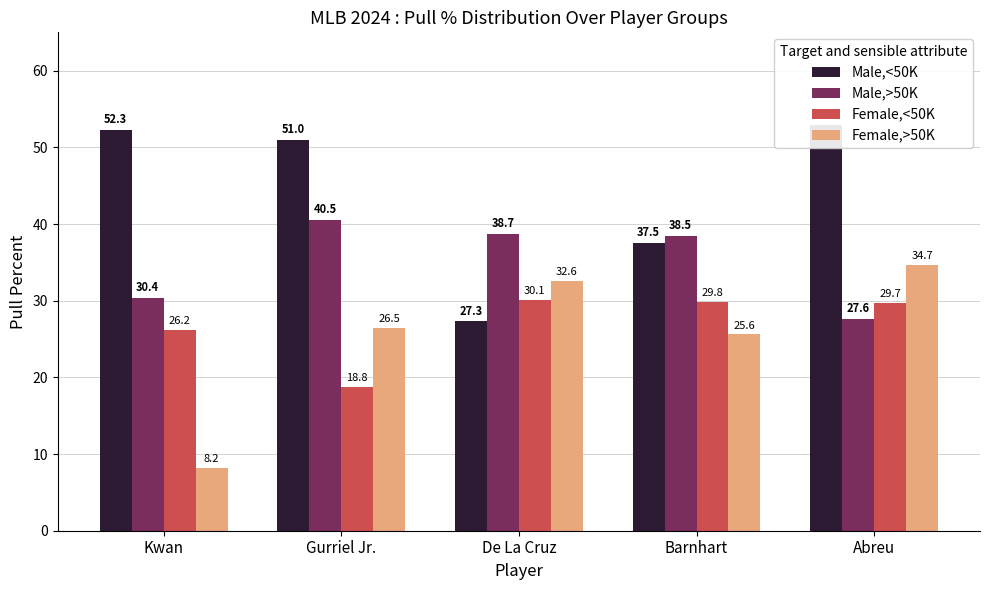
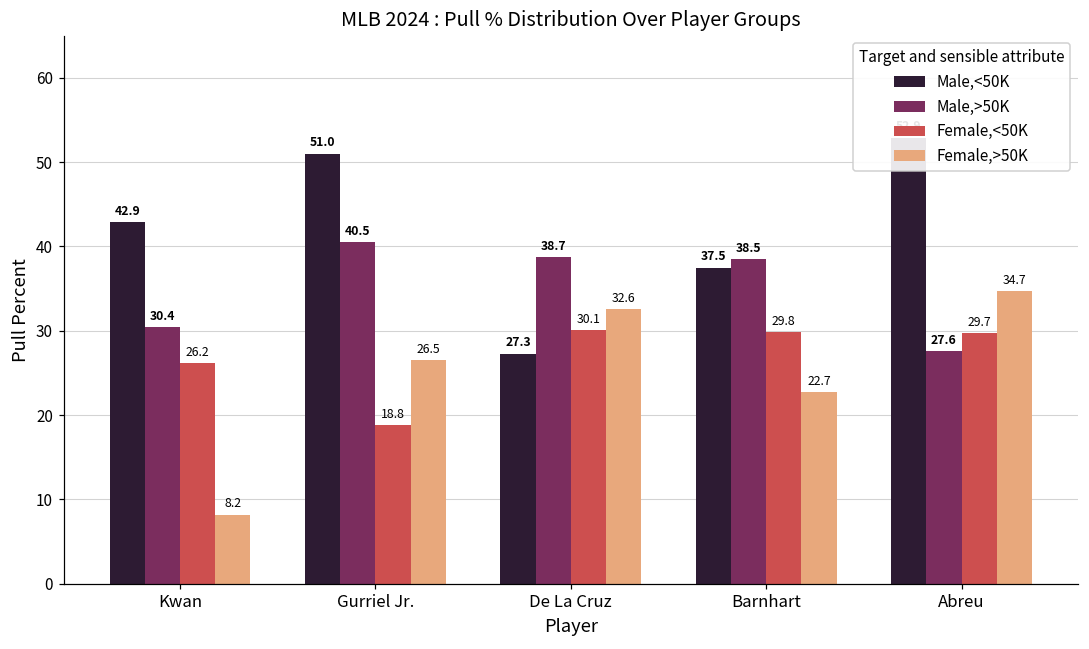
Male,<50K, Kwan: 52.3 -> 42.9
Female,>50K, Barnhart: 25.6 -> 22.7
